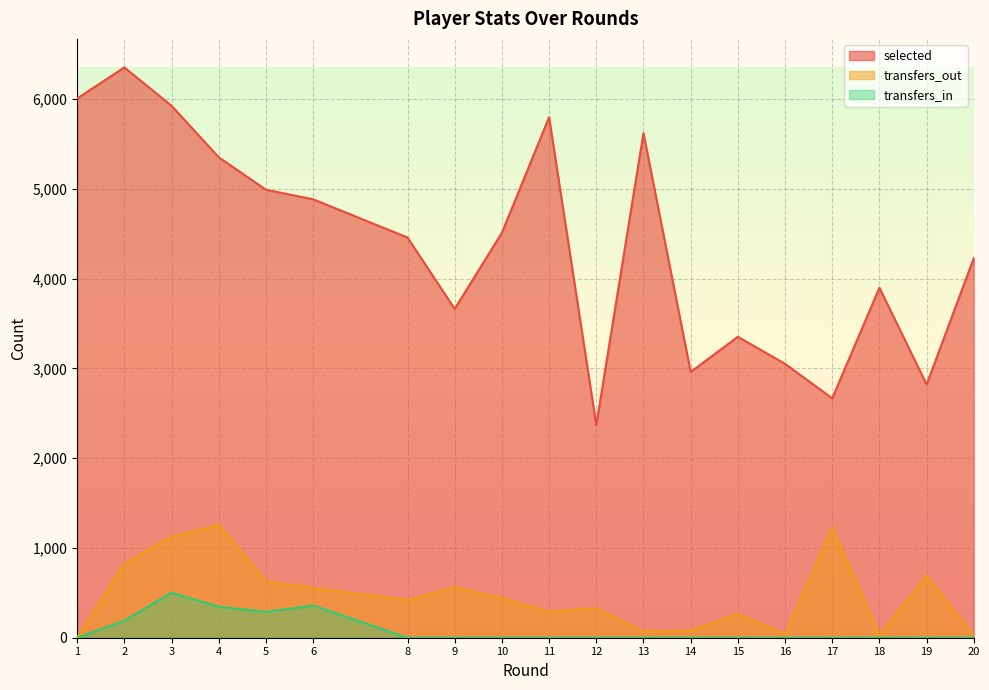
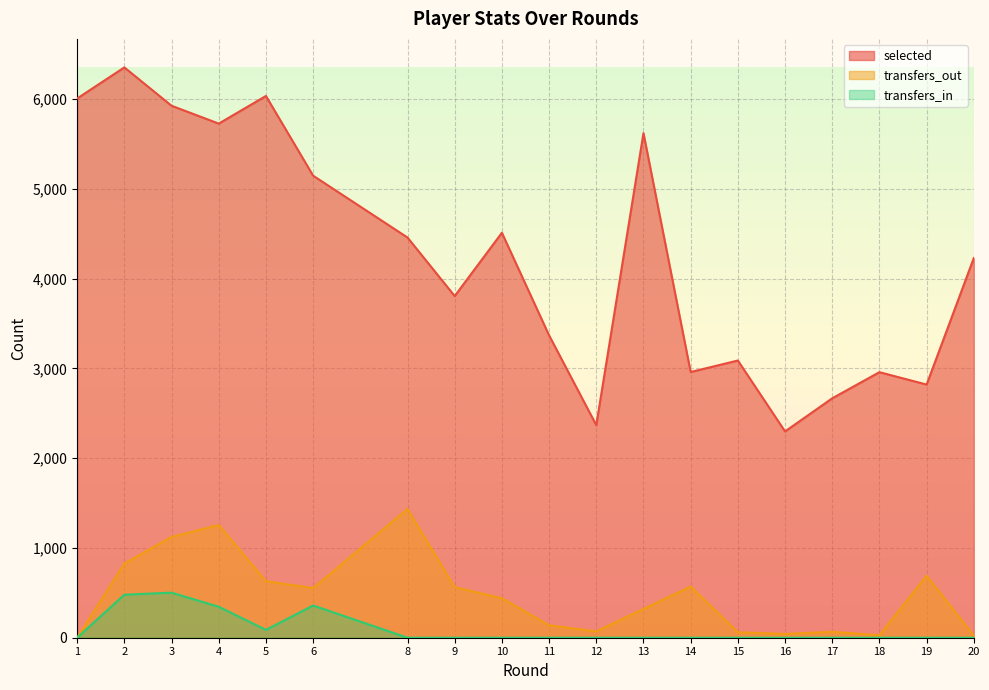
transfers_in, 2: 200 -> 500
selected, 4: 5,400 -> 5,700
selected, 5: 5,000 -> 6,000
transfers_in, 5: 300 -> 100
selected, 6: 4,900 -> 5,100
transfers_out, 8: 400 -> 1,400
selected, 9: 3,700 -> 3,800
selected, 11: 5,800 -> 3,400
transfers_out, 11: 300 -> 100
transfers_out, 12: 300 -> 100
transfers_out, 13: 100 -> 300
transfers_out, 14: 100 -> 600
selected, 15: 3,400 -> 3,100
transfers_out, 15: 300 -> 100
selected, 16: 3,100 -> 2,300
transfers_out, 17: 1,200 -> 100
selected, 18: 3,900 -> 3,000
